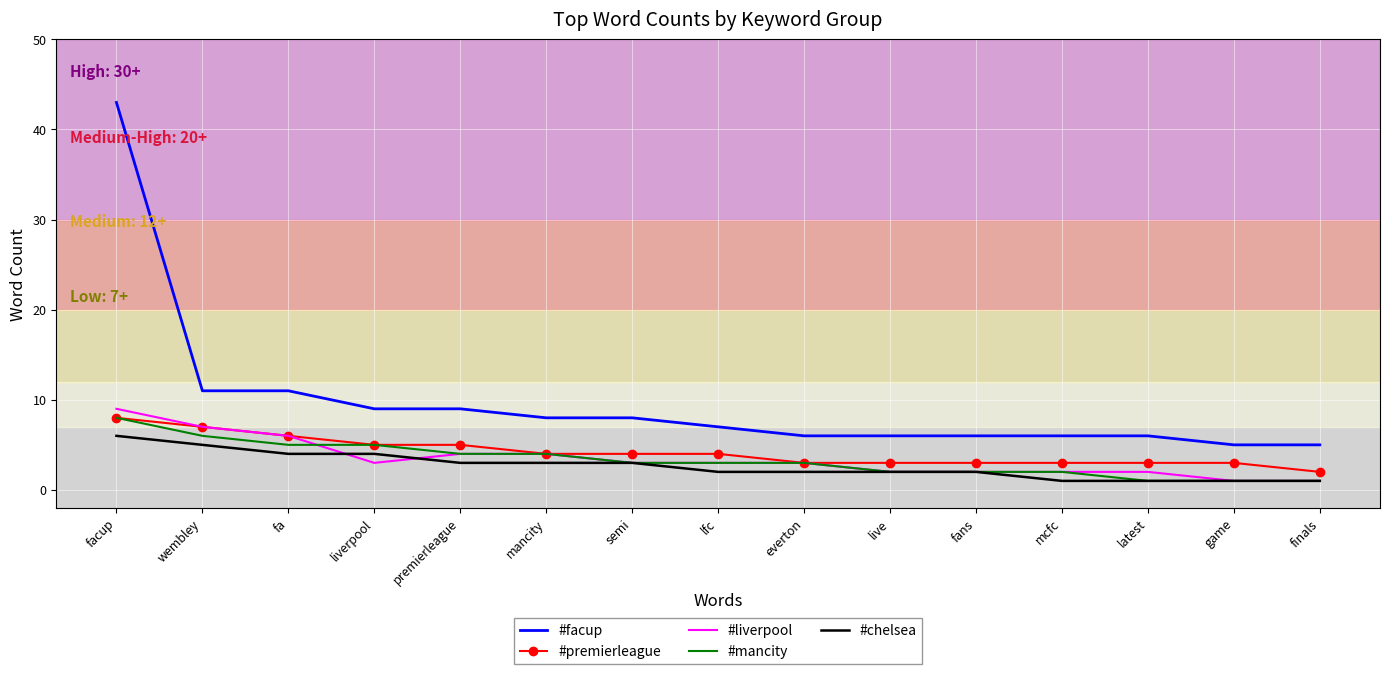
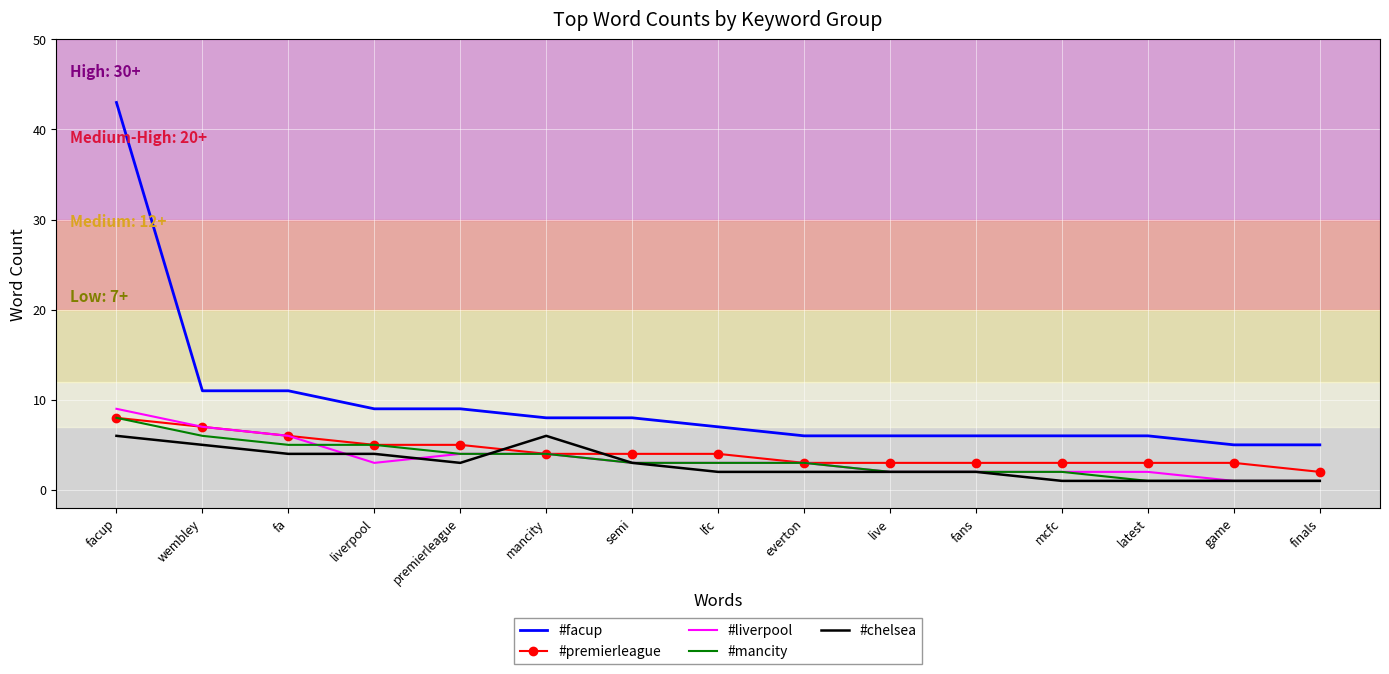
#chelsea, mancity: 3 -> 6
